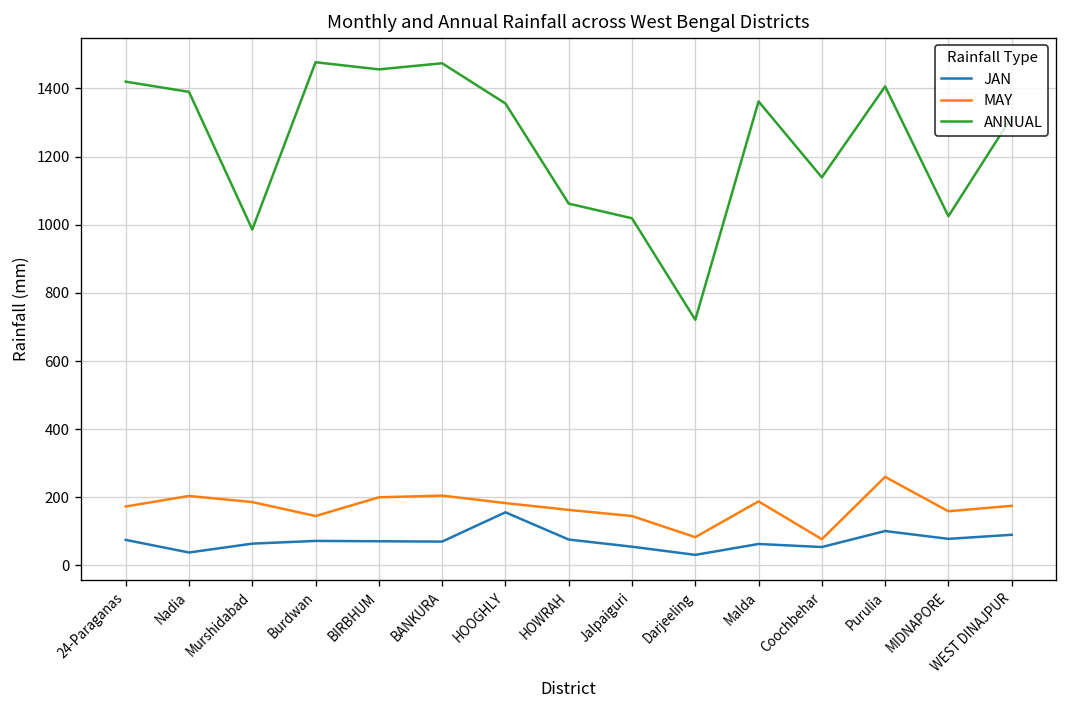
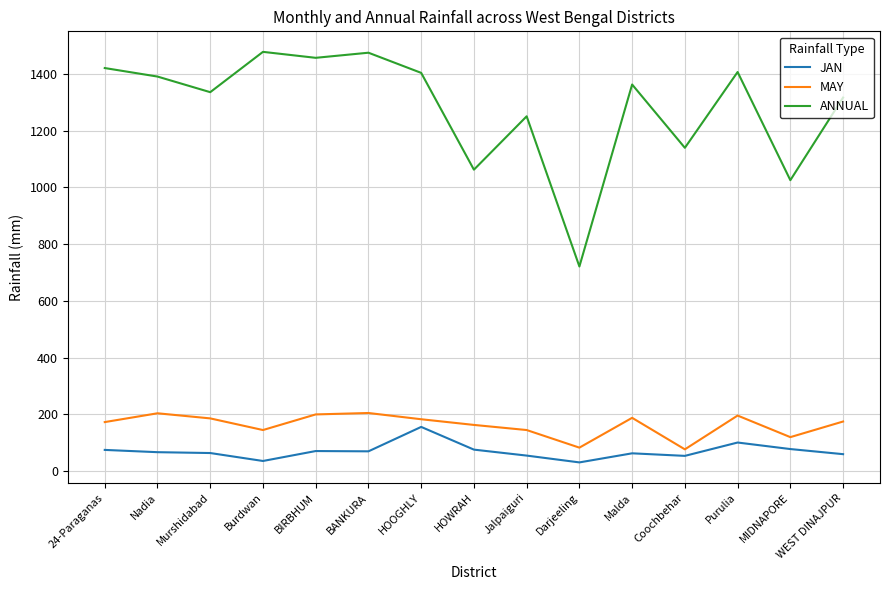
JAN, Nadia: 40 -> 70
ANNUAL, Murshidabad: 990 -> 1340
JAN, Burdwan: 70 -> 40
ANNUAL, HOOGHLY: 1360 -> 1400
ANNUAL, Jalpaiguri: 1020 -> 1250
MAY, Purulia: 260 -> 200
MAY, MIDNAPORE: 160 -> 120
JAN, WEST DINAJPUR: 90 -> 60
